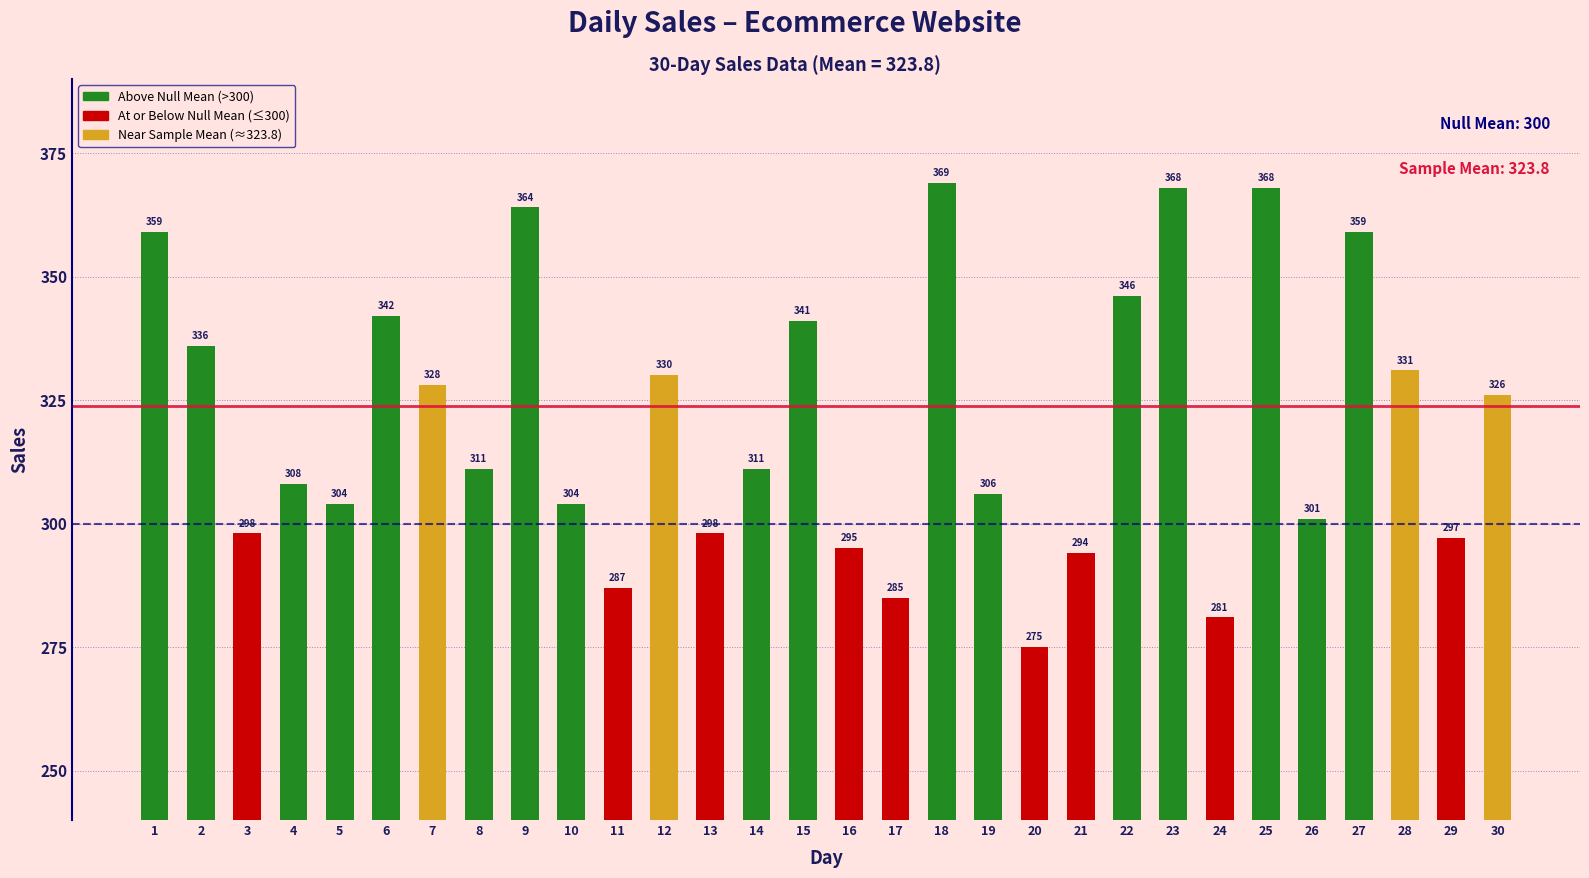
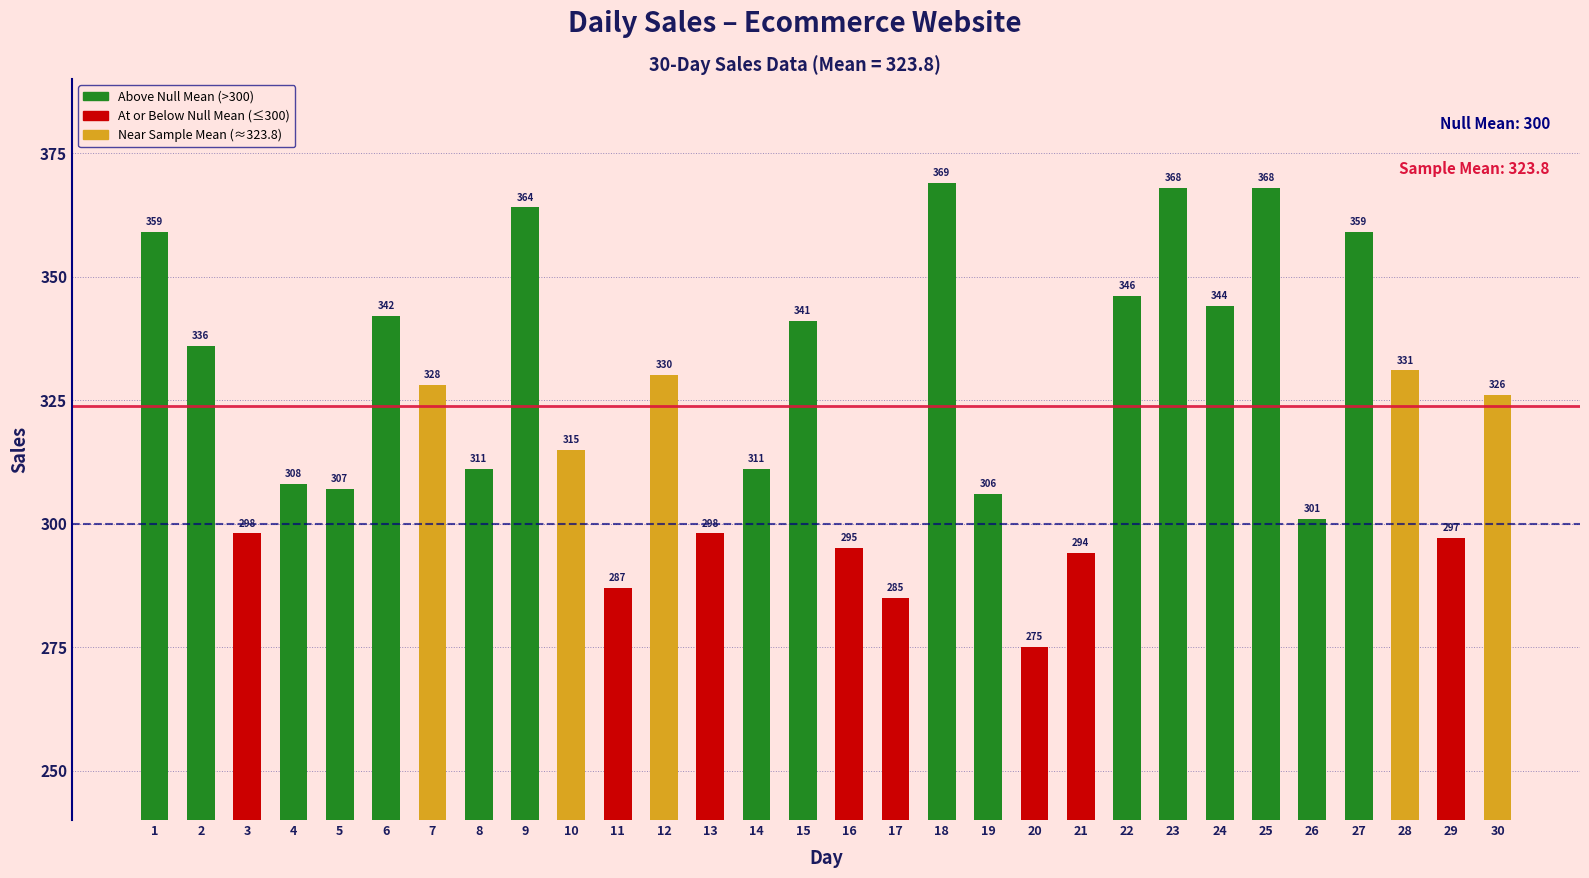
5: 304 -> 307
10: 304 -> 315
24: 281 -> 344
